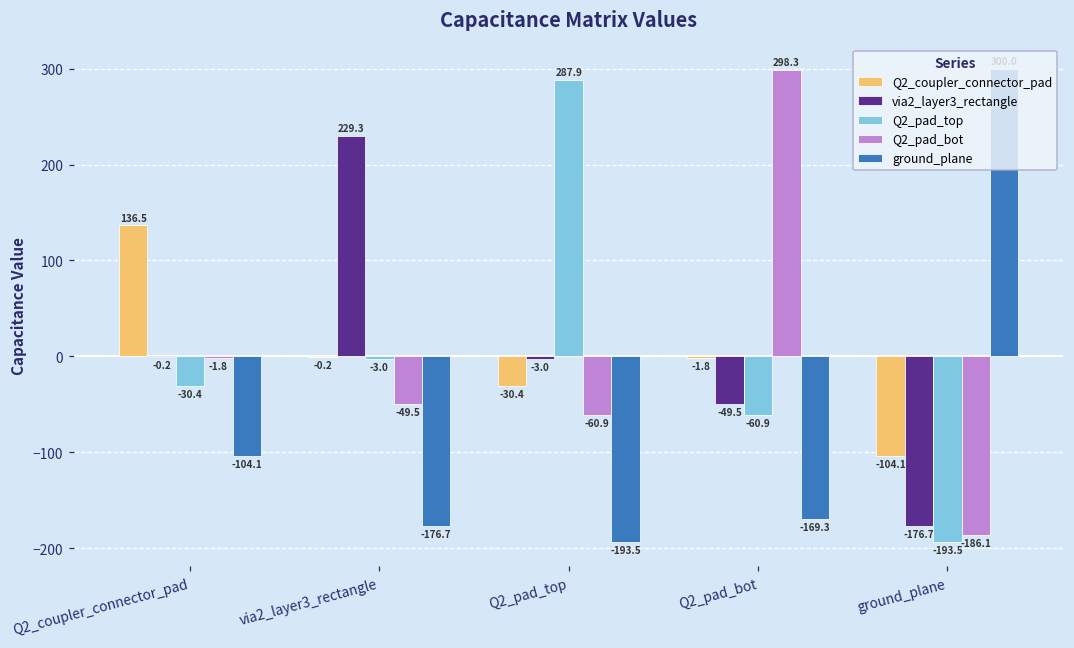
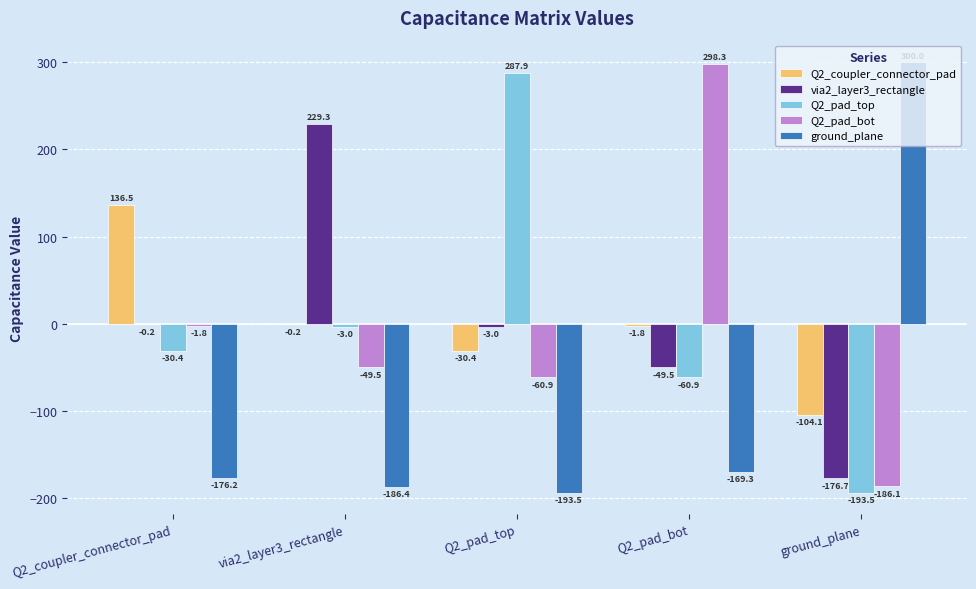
ground_plane, Q2_coupler_connector_pad: -104.1 -> -176.2
ground_plane, via2_layer3_rectangle: -176.7 -> -186.4
